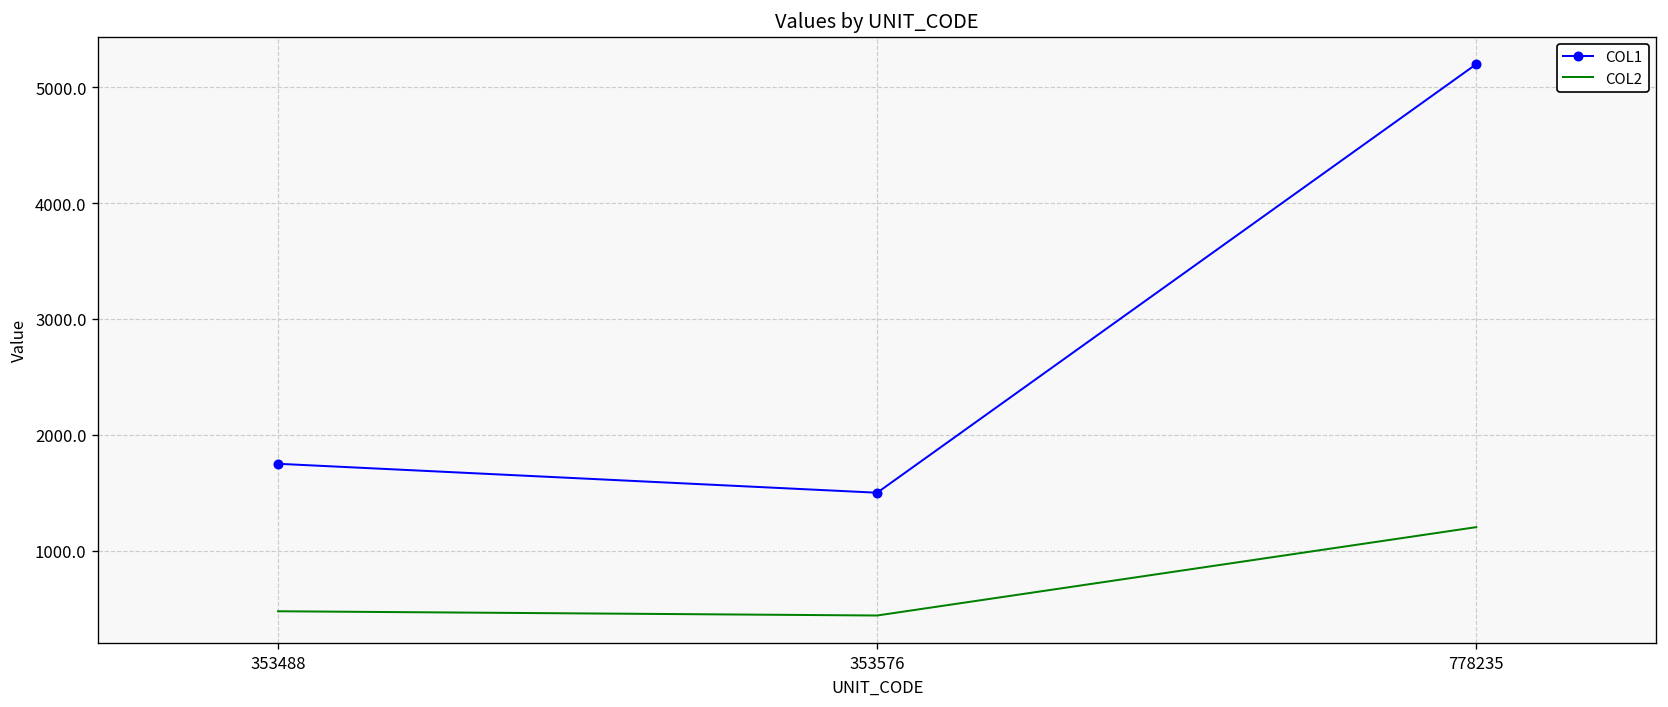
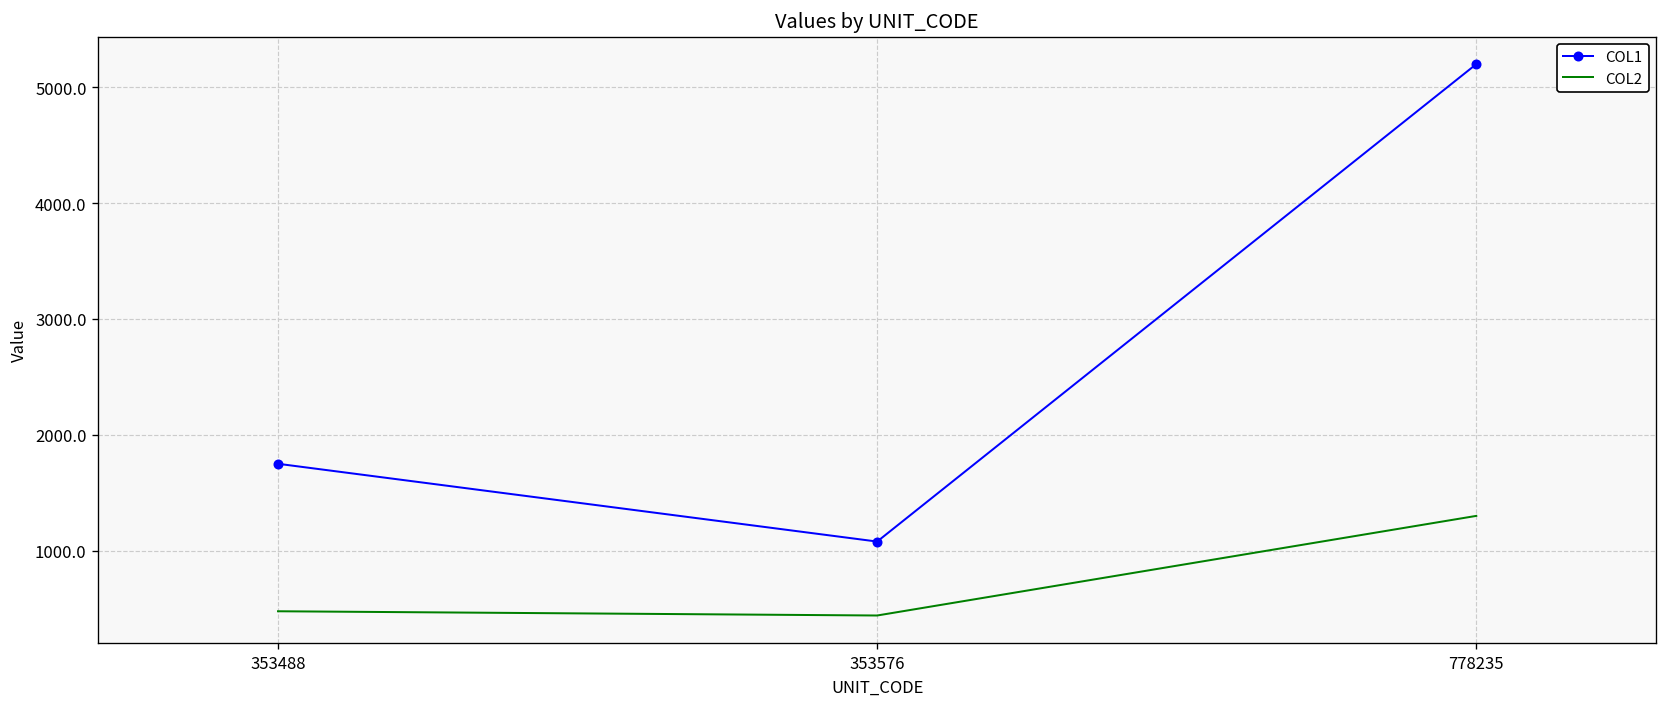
COL1, 353576: 1500 -> 1100
COL2, 778235: 1200 -> 1300
